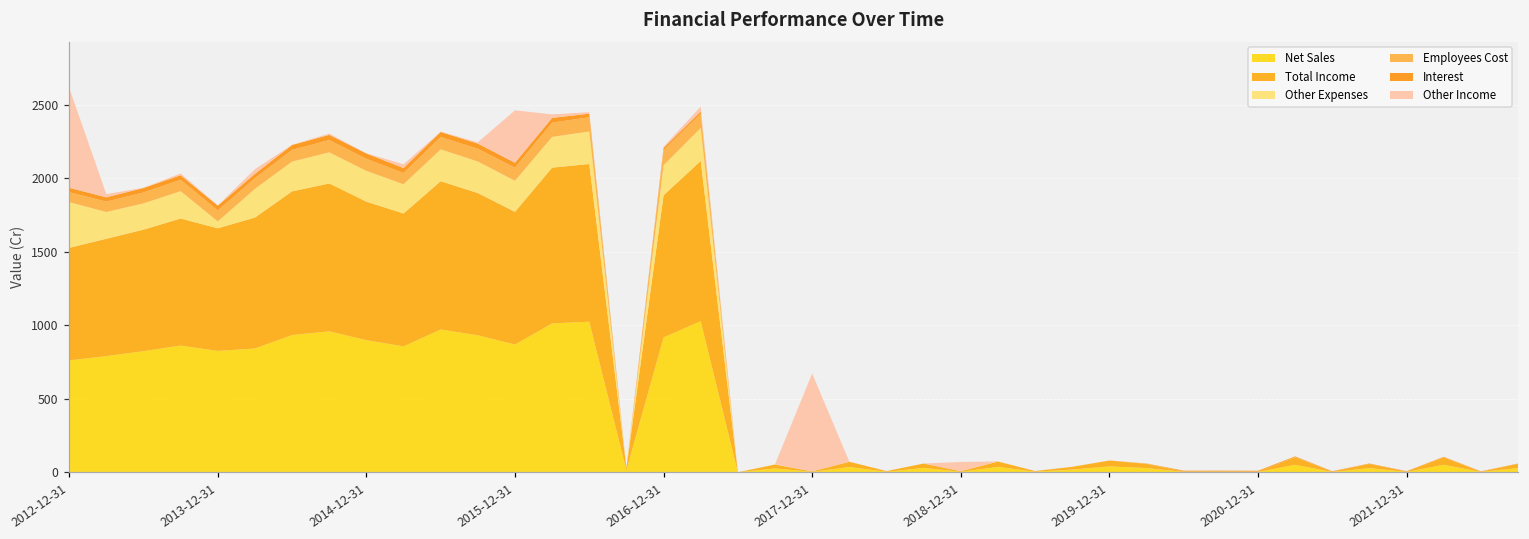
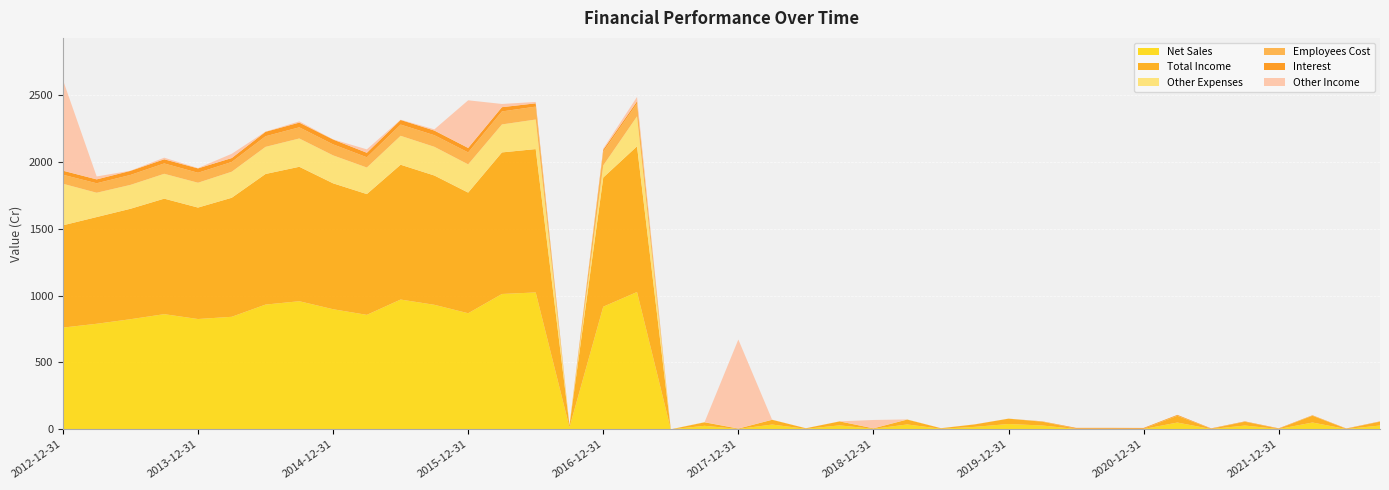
Other Expenses, 2013-12-31: 50 -> 190
Other Expenses, 2016-12-31: 200 -> 90
